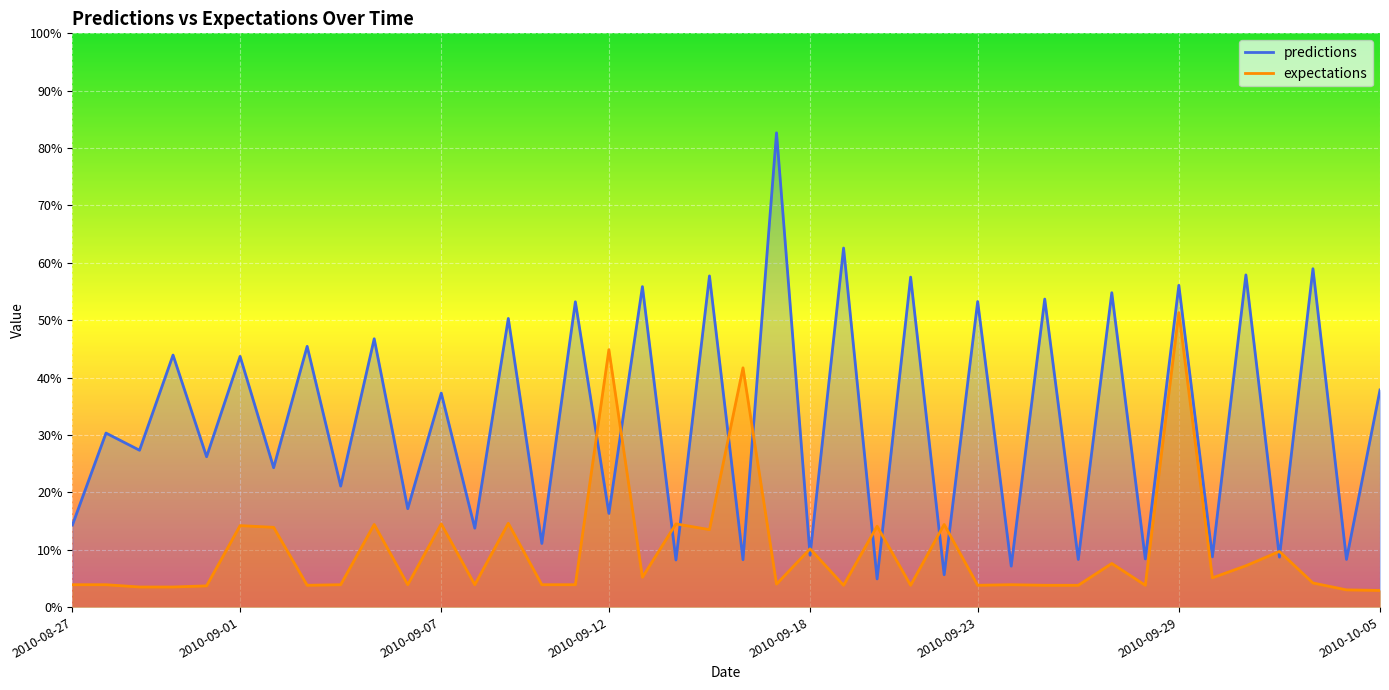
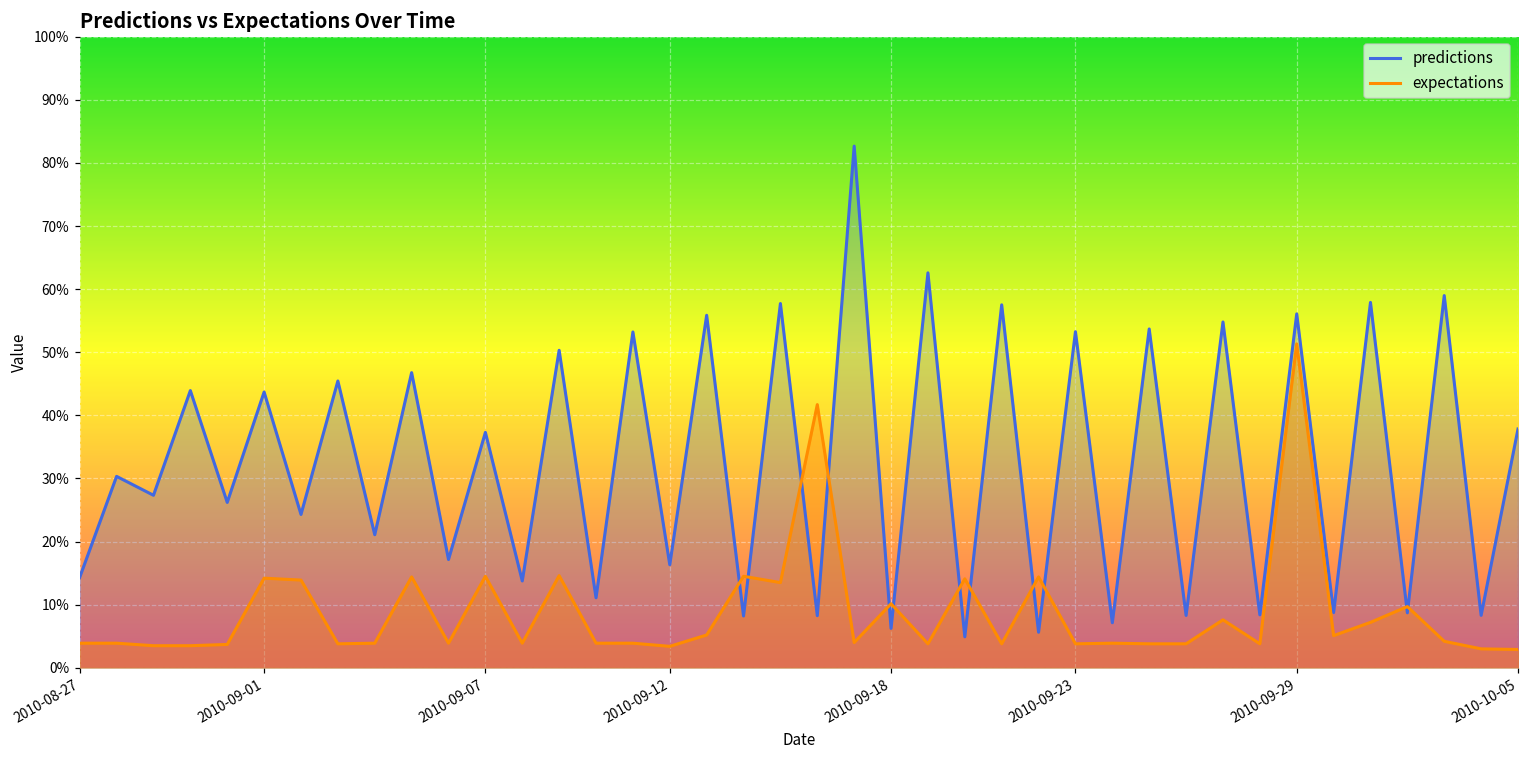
expectations, 2010-09-12: 45% -> 3%
predictions, 2010-09-18: 9% -> 6%
